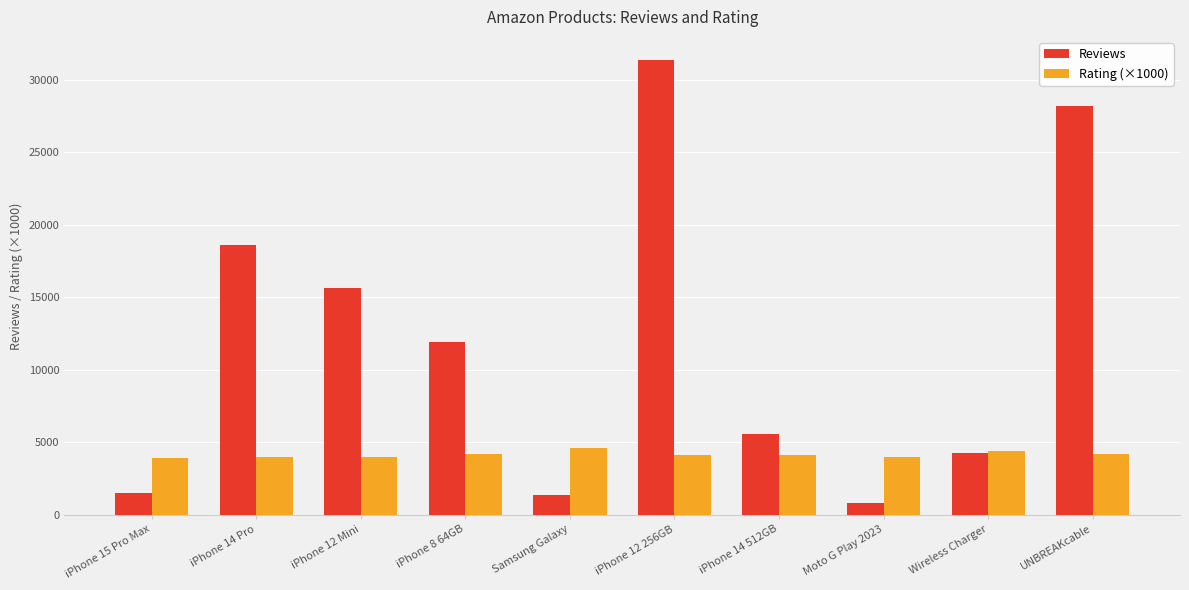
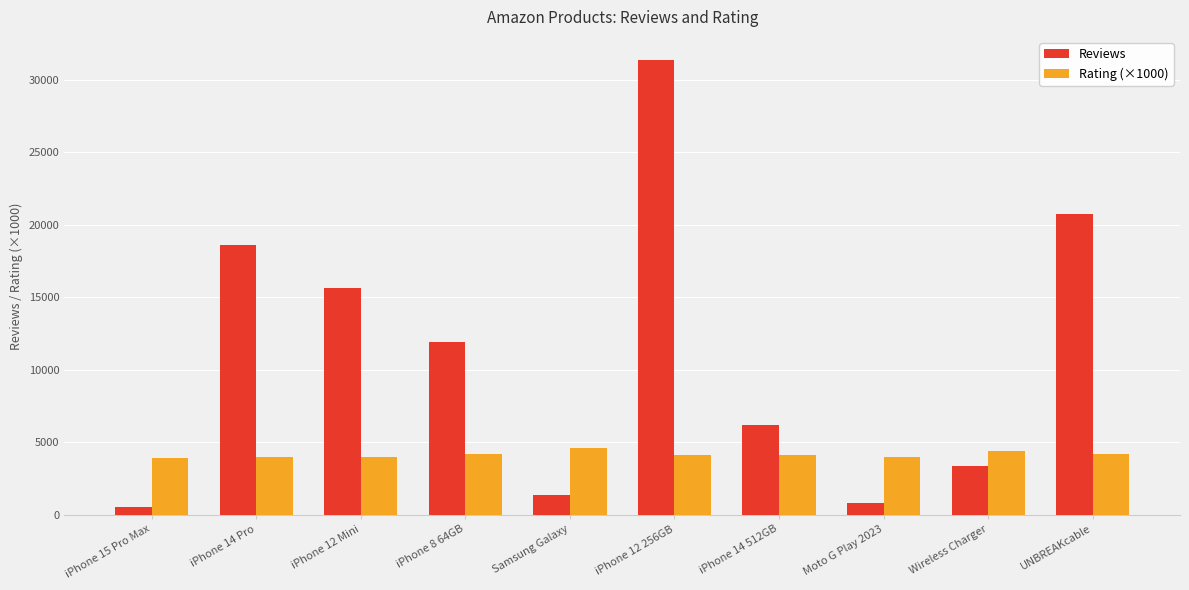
Reviews, iPhone 15 Pro Max: 1500 -> 600
Reviews, iPhone 14 512GB: 5600 -> 6200
Reviews, Wireless Charger: 4200 -> 3300
Reviews, UNBREAKcable: 28200 -> 20700
